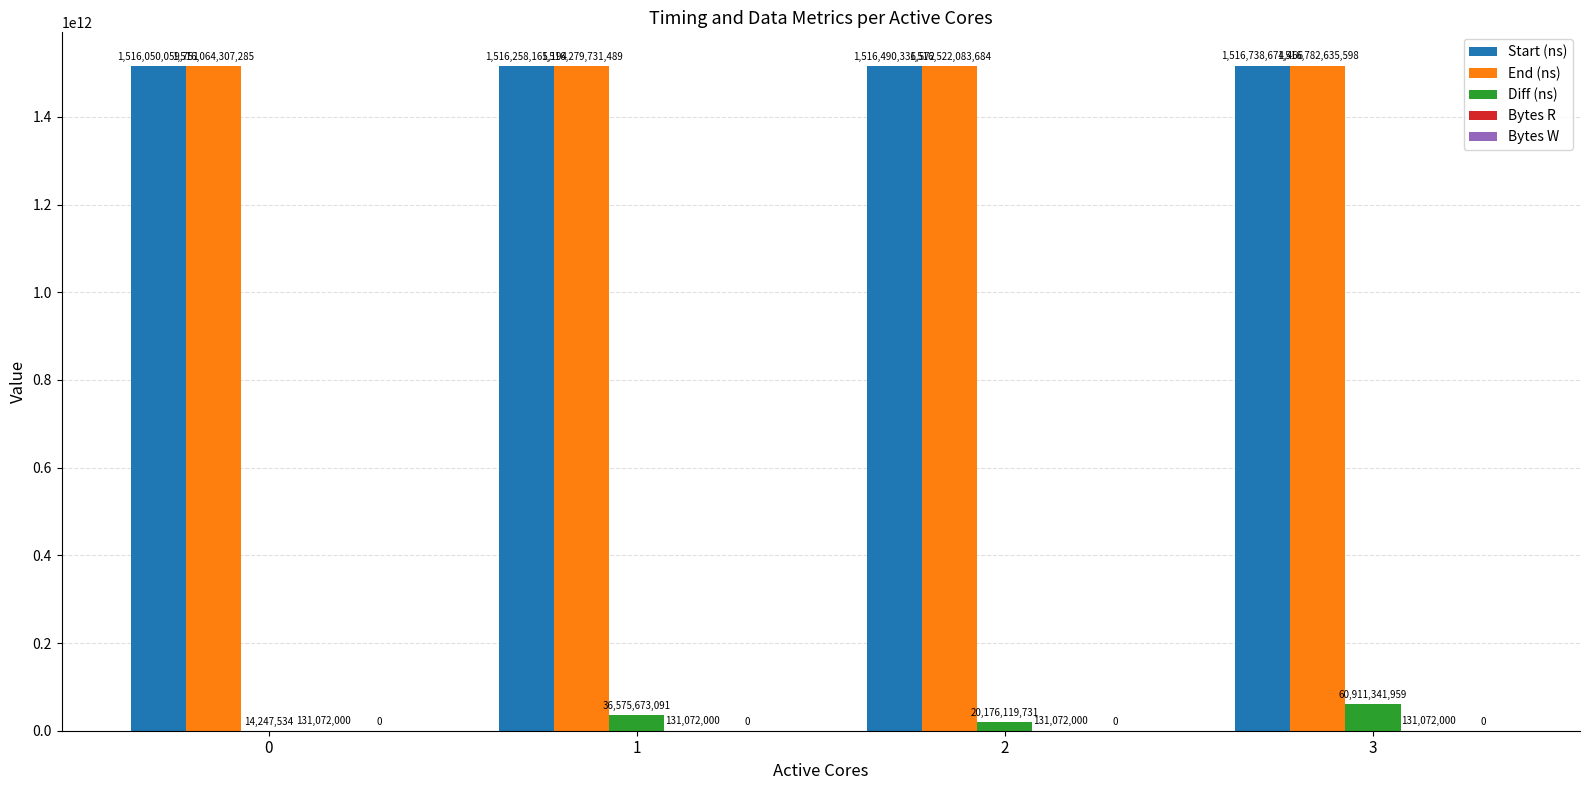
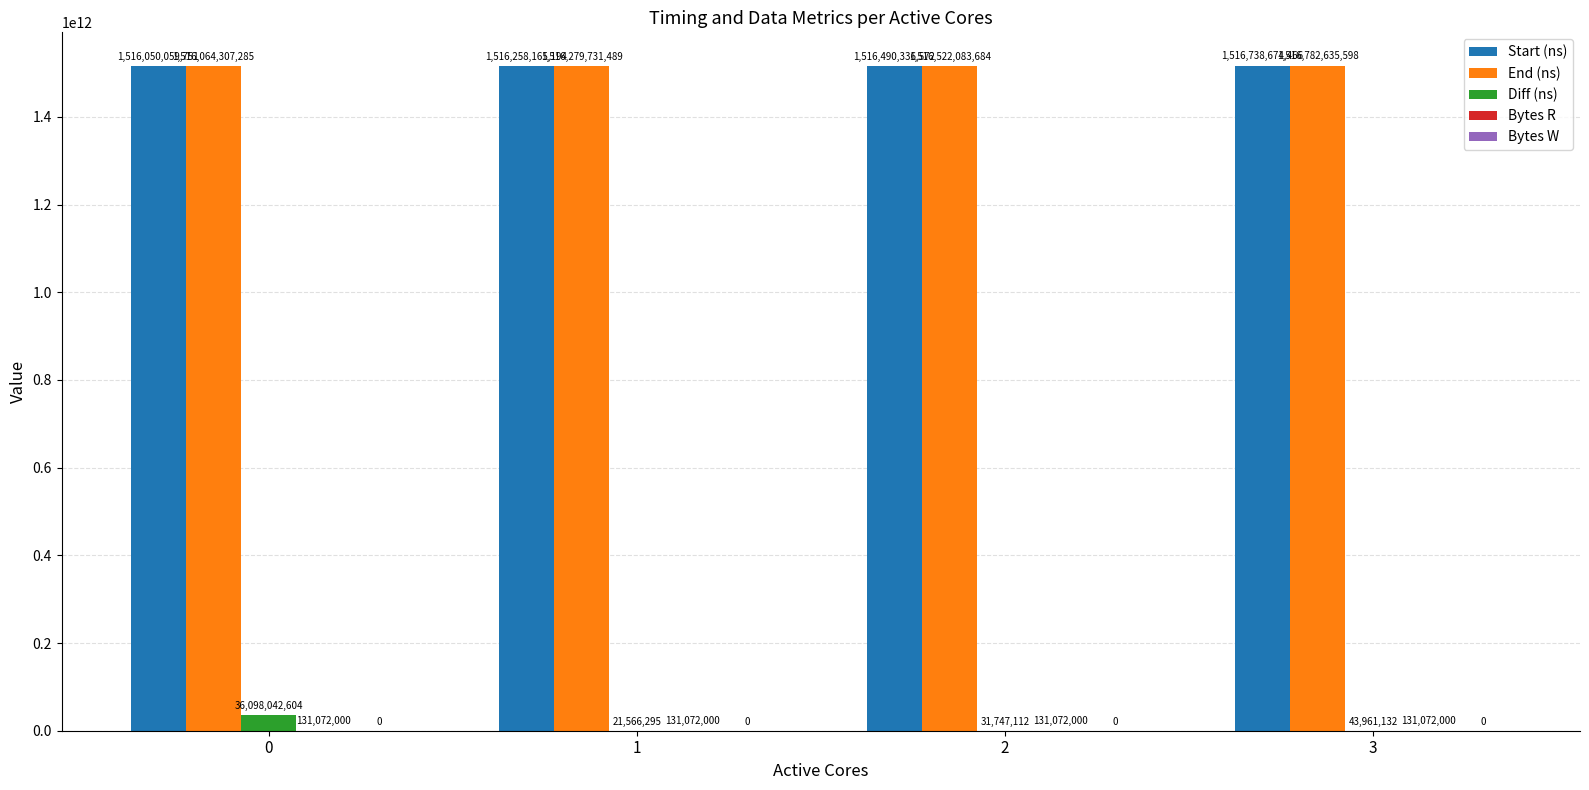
Diff (ns), 0: 14,247,534 -> 36,098,042,604
Diff (ns), 1: 36,575,673,091 -> 21,566,295
Diff (ns), 2: 20,176,119,731 -> 31,747,112
Diff (ns), 3: 60,911,341,959 -> 43,961,132
